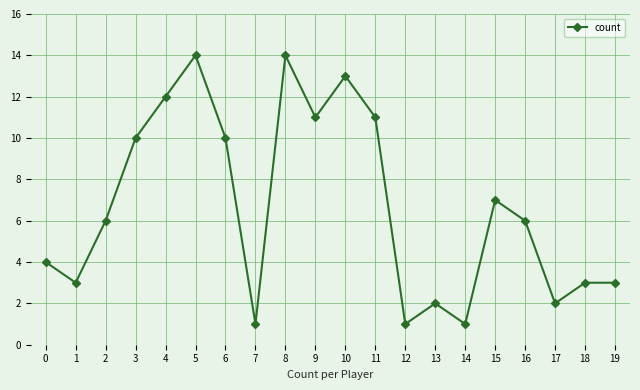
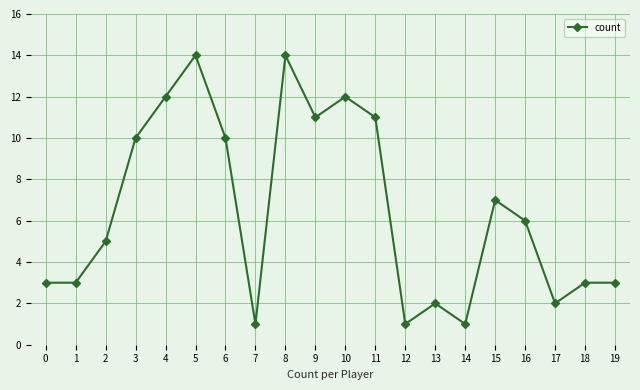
0: 4 -> 3
2: 6 -> 5
10: 13 -> 12
